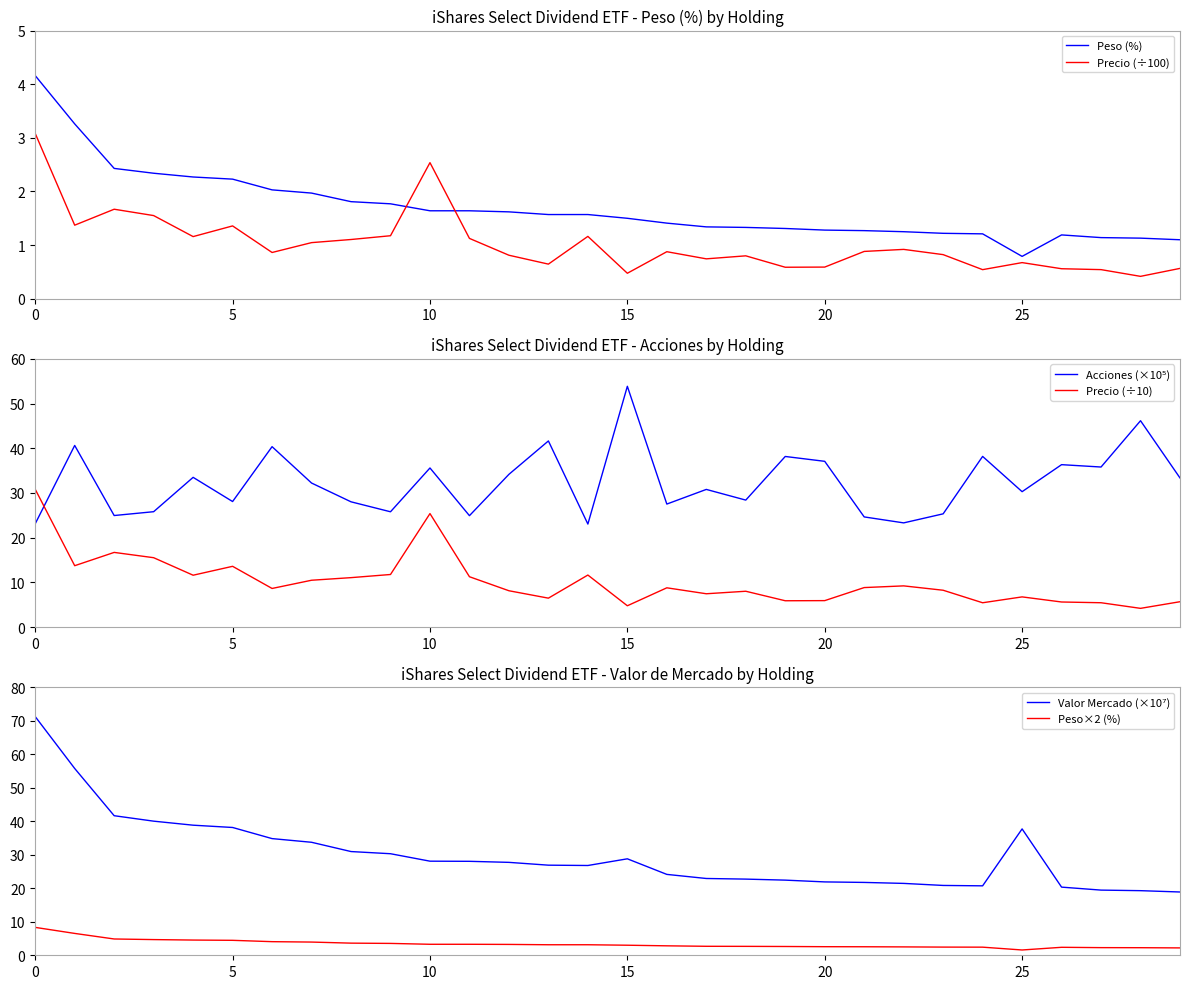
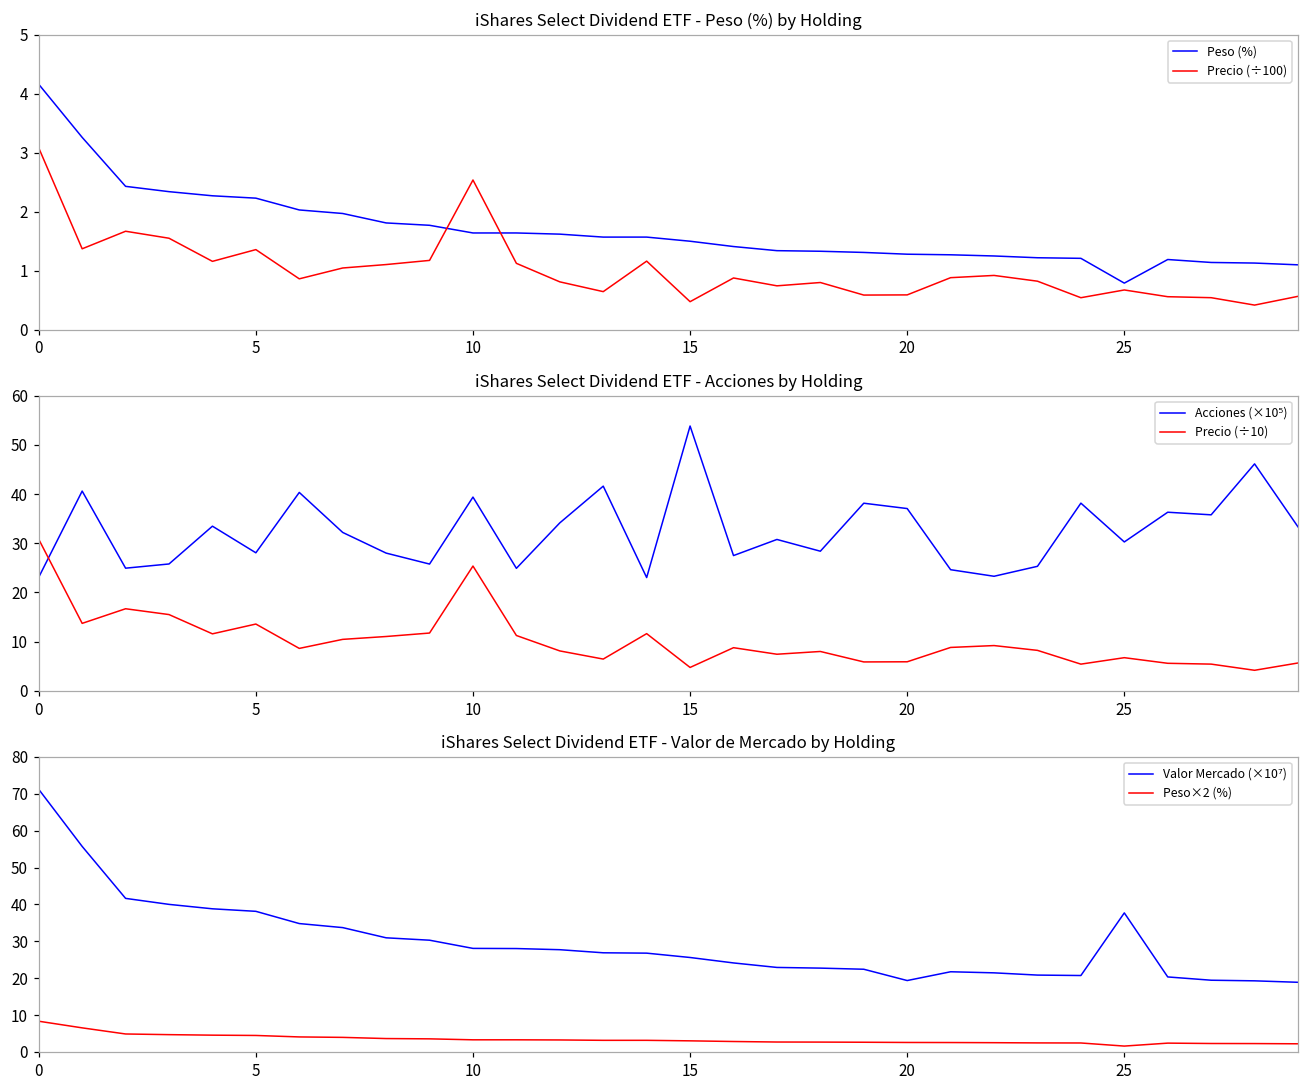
iShares Select Dividend ETF - Acciones by Holding, Acciones (×10⁵), 10: 36 -> 39
iShares Select Dividend ETF - Valor de Mercado by Holding, Valor Mercado (×10⁷), 15: 29 -> 26
iShares Select Dividend ETF - Valor de Mercado by Holding, Valor Mercado (×10⁷), 20: 22 -> 19
